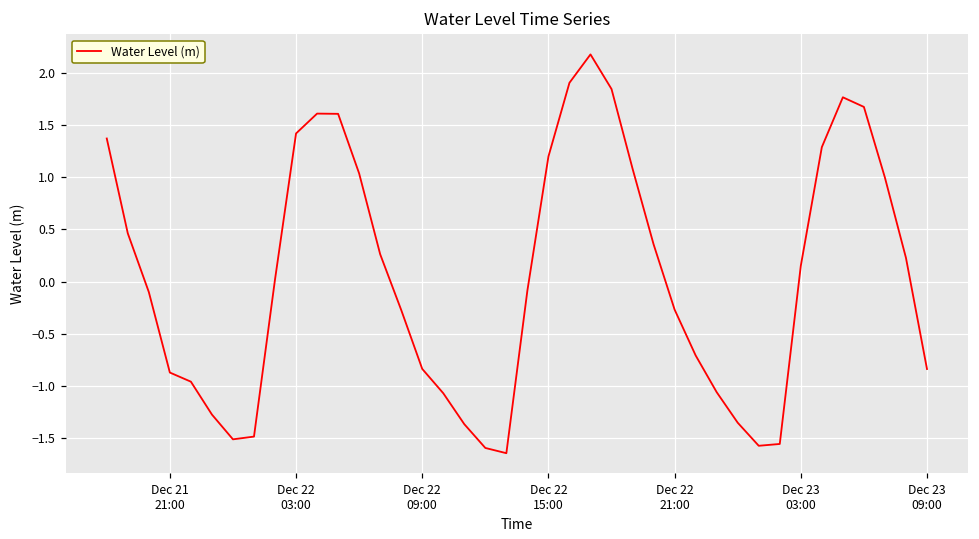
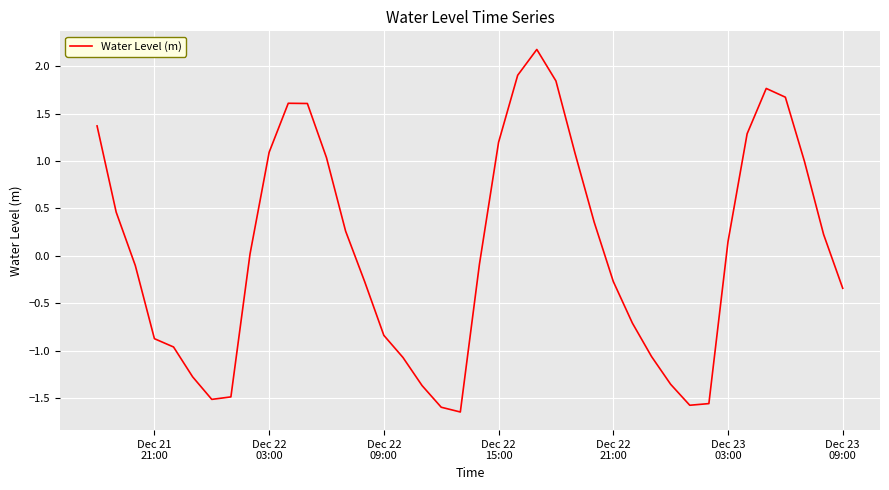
Dec 22 03:00: 1.4 -> 1.1
Dec 23 09:00: -0.8 -> -0.3
